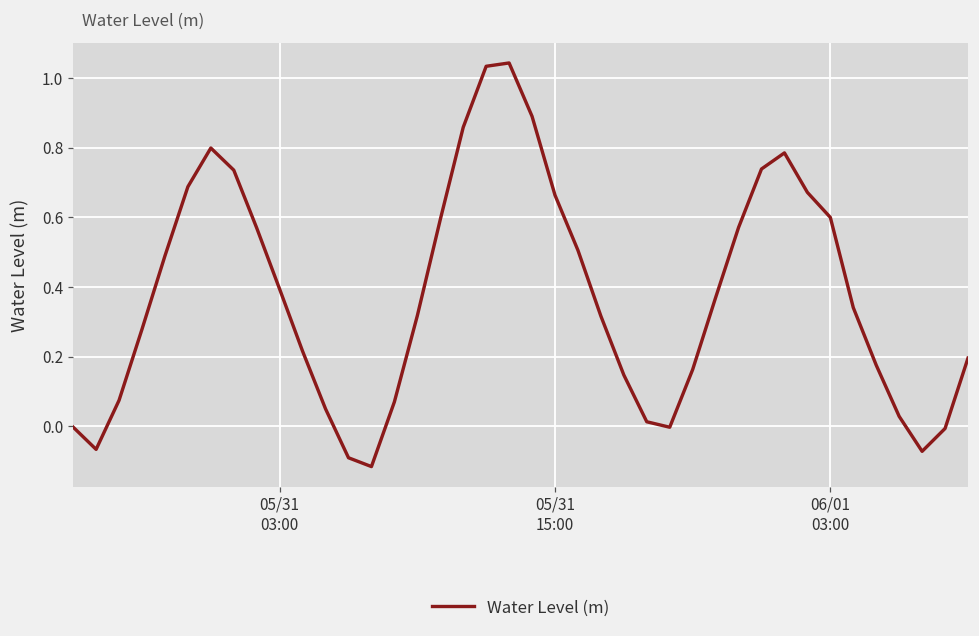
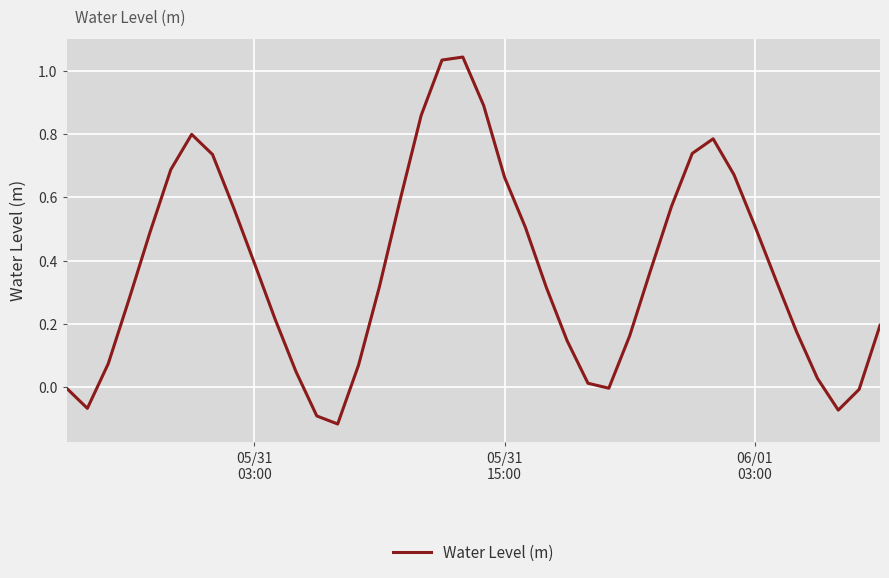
06/01 03:00: 0.60 -> 0.51
